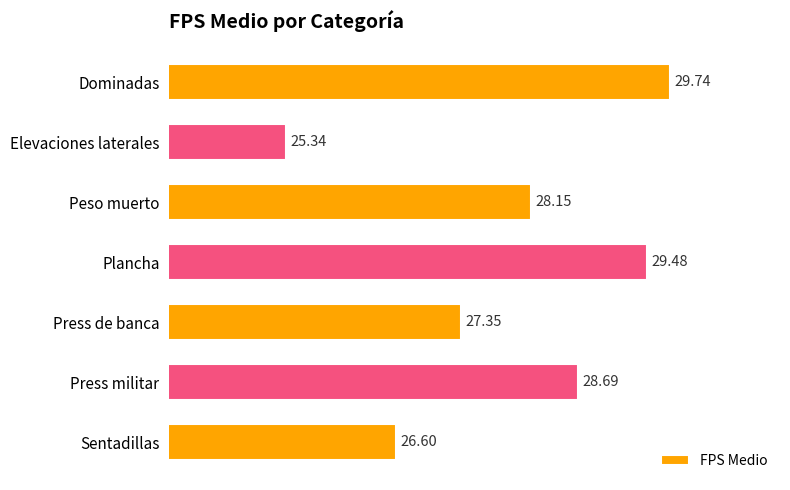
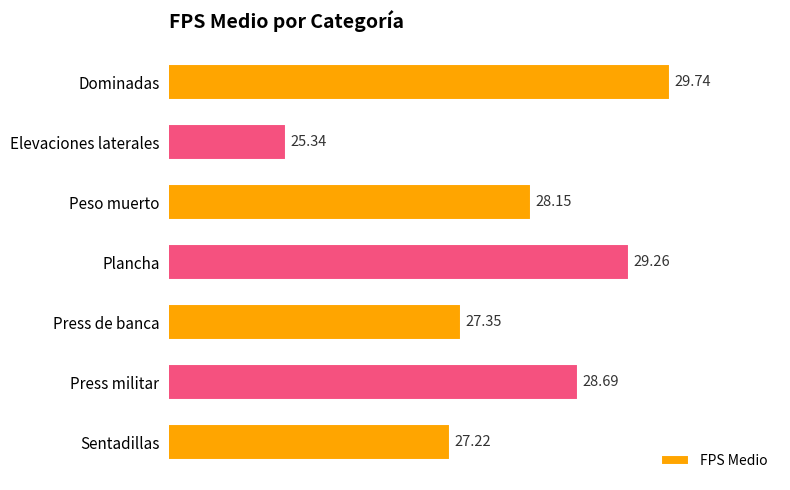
Plancha: 29.48 -> 29.26
Sentadillas: 26.60 -> 27.22
